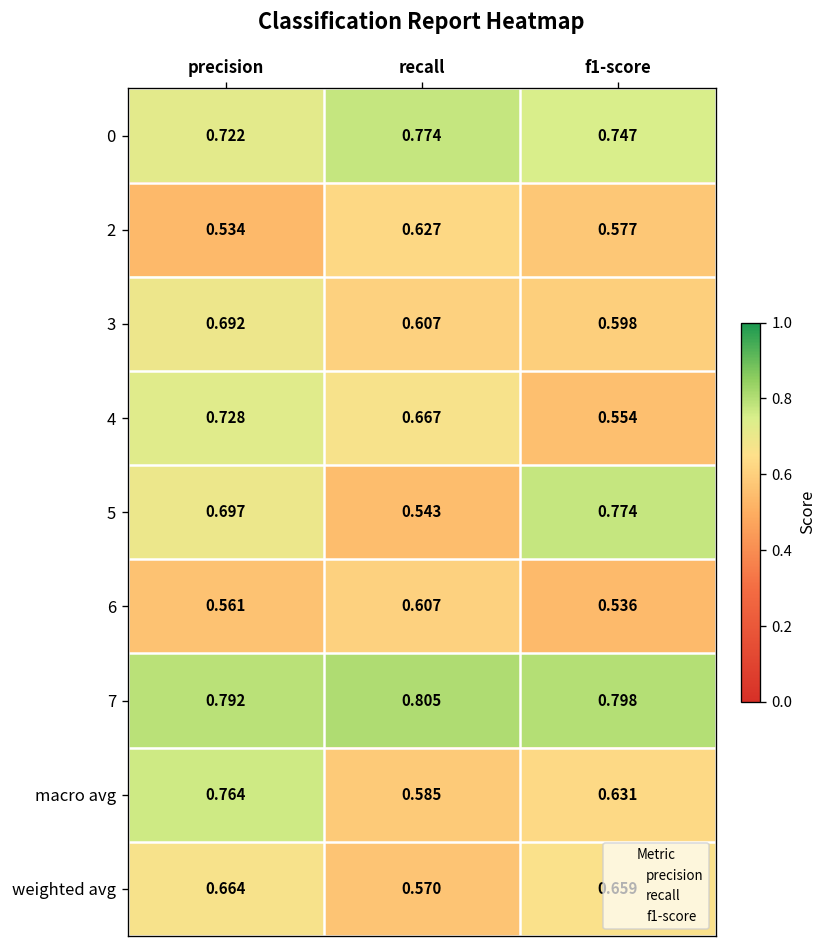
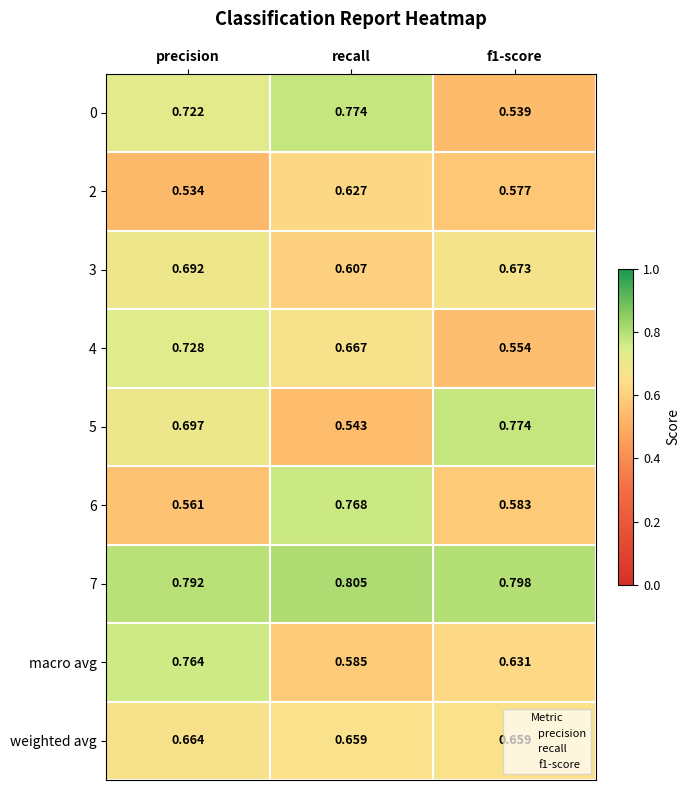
0, f1-score: 0.747 -> 0.539
3, f1-score: 0.598 -> 0.673
6, recall: 0.607 -> 0.768
6, f1-score: 0.536 -> 0.583
weighted avg, recall: 0.570 -> 0.659
